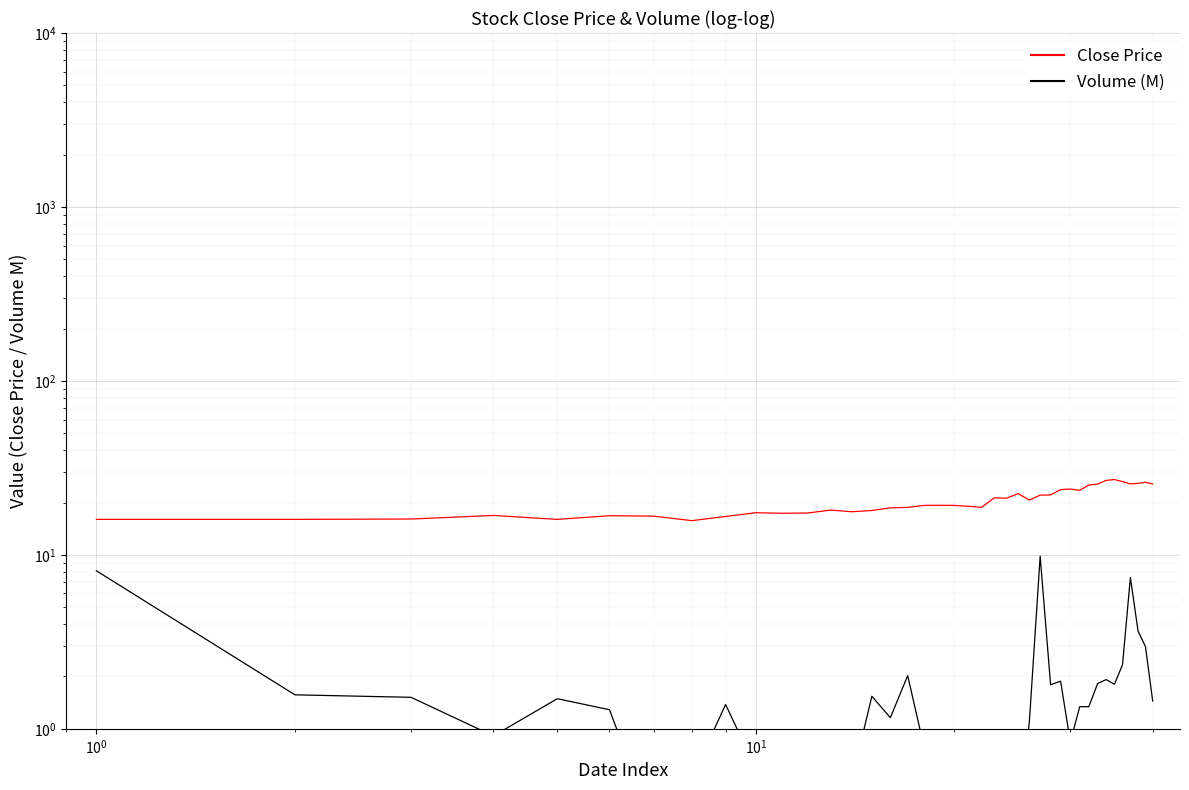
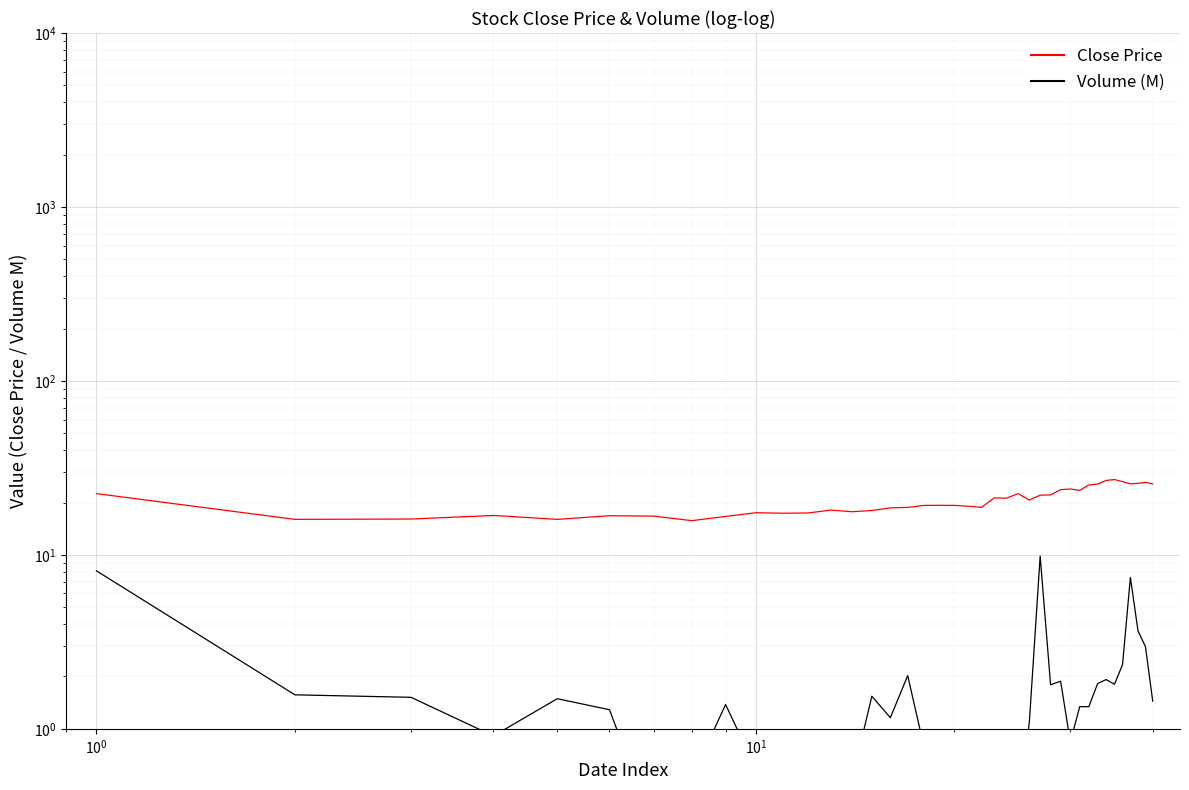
Close Price, 10^0: 16 -> 23
